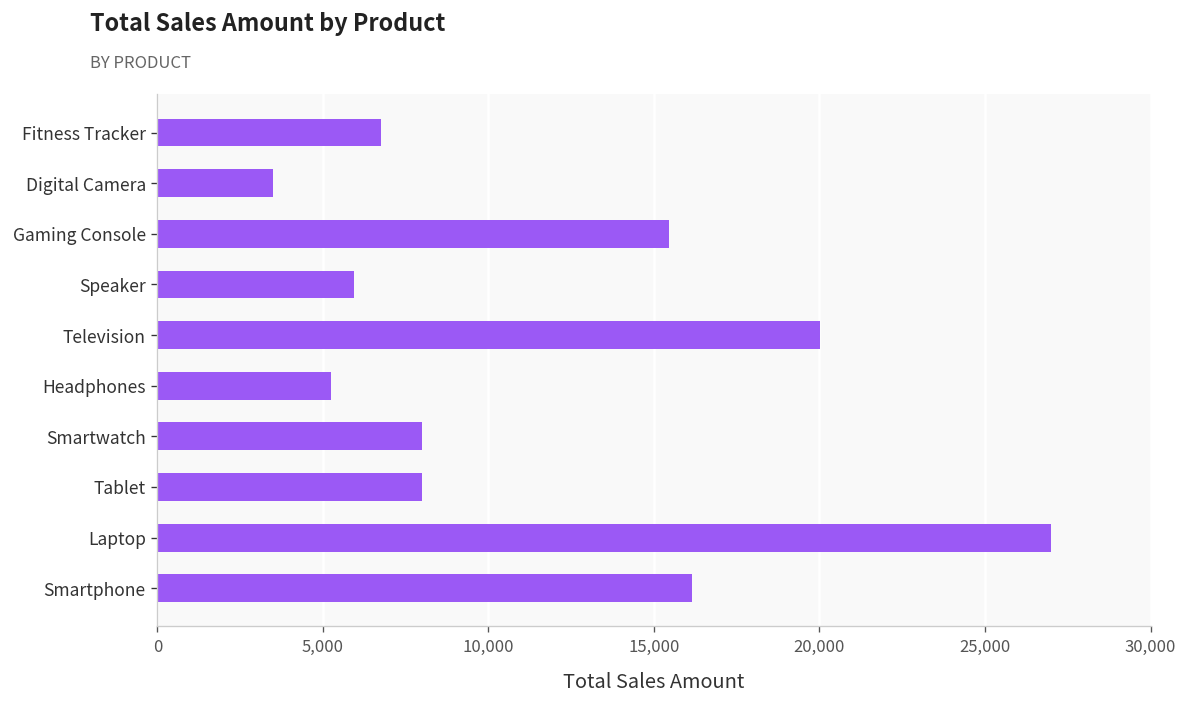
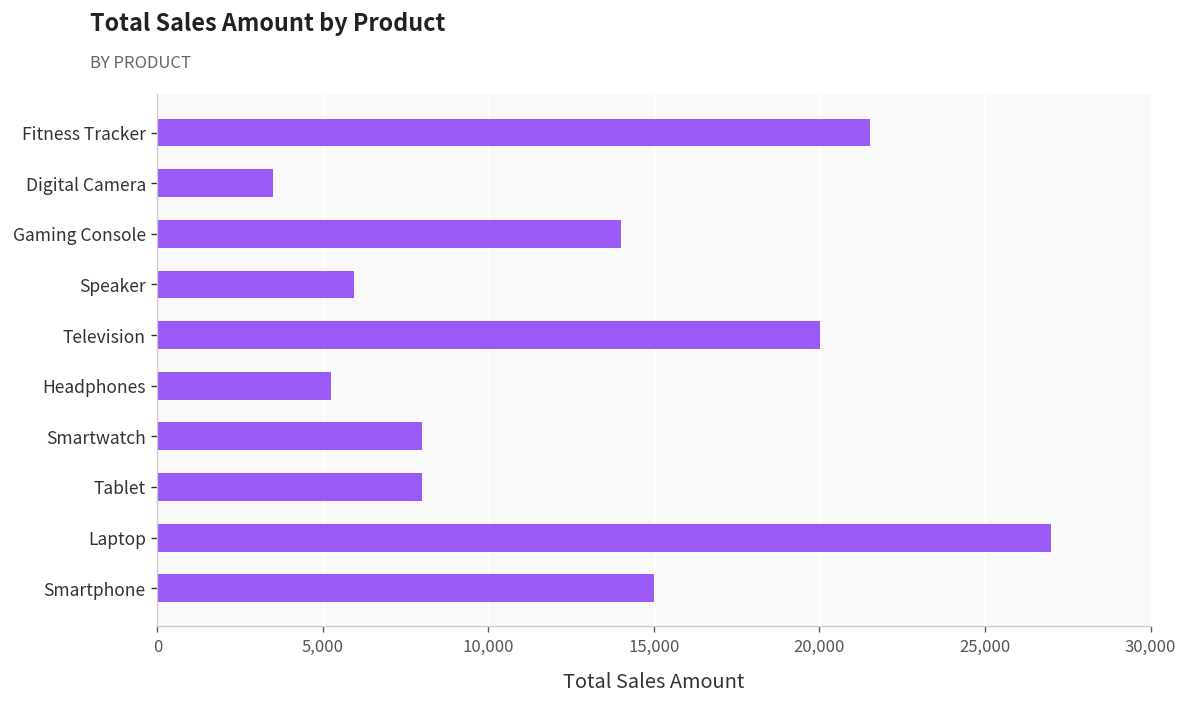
Fitness Tracker: 6,800 -> 21,500
Gaming Console: 15,500 -> 14,000
Smartphone: 16,100 -> 15,000
